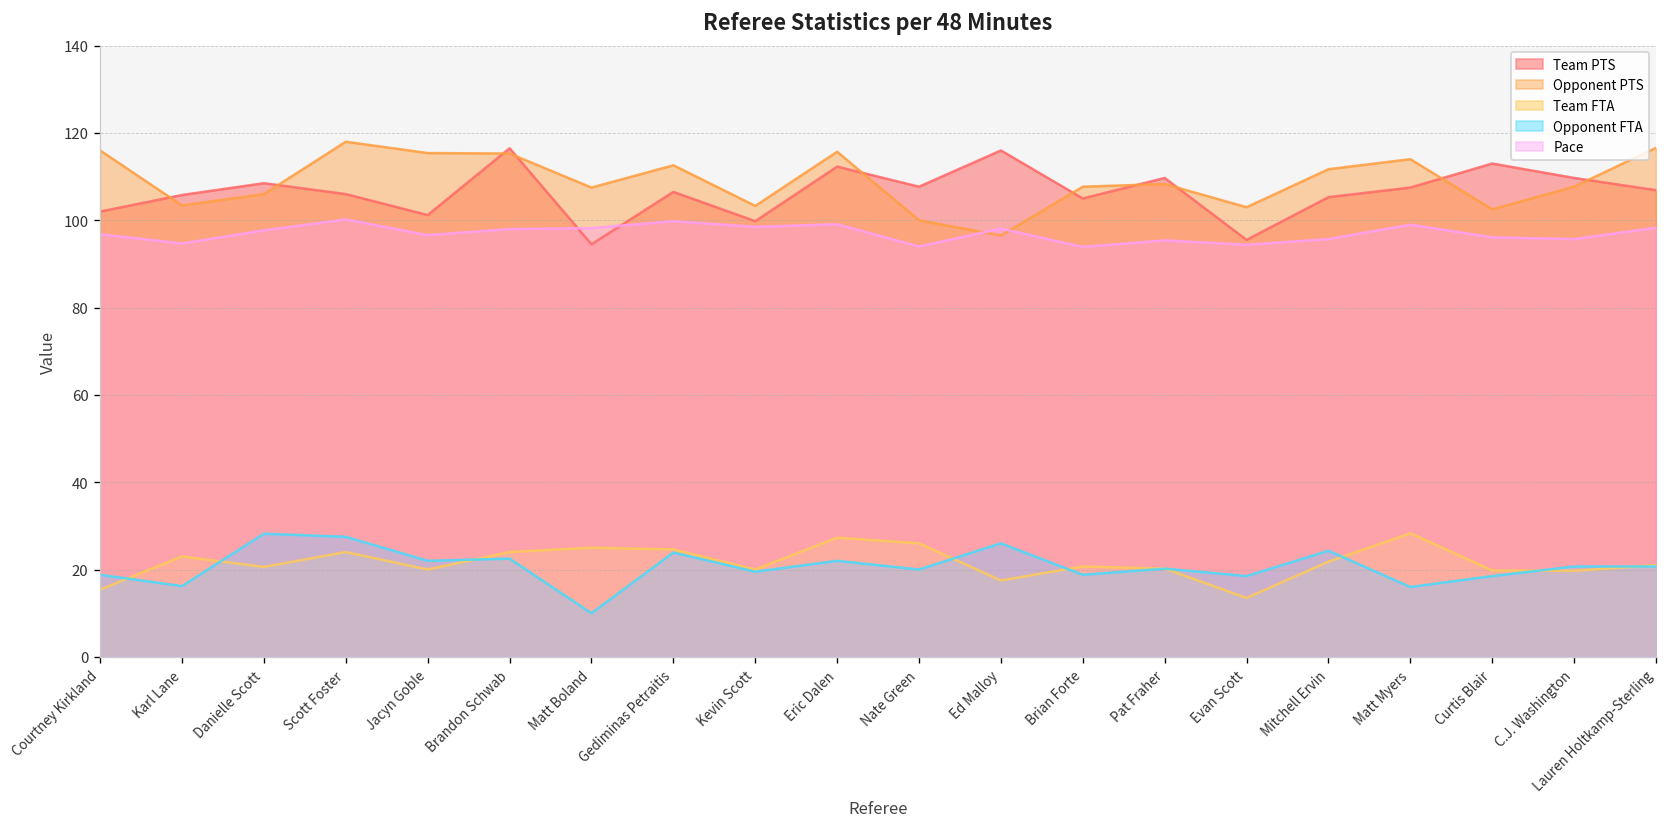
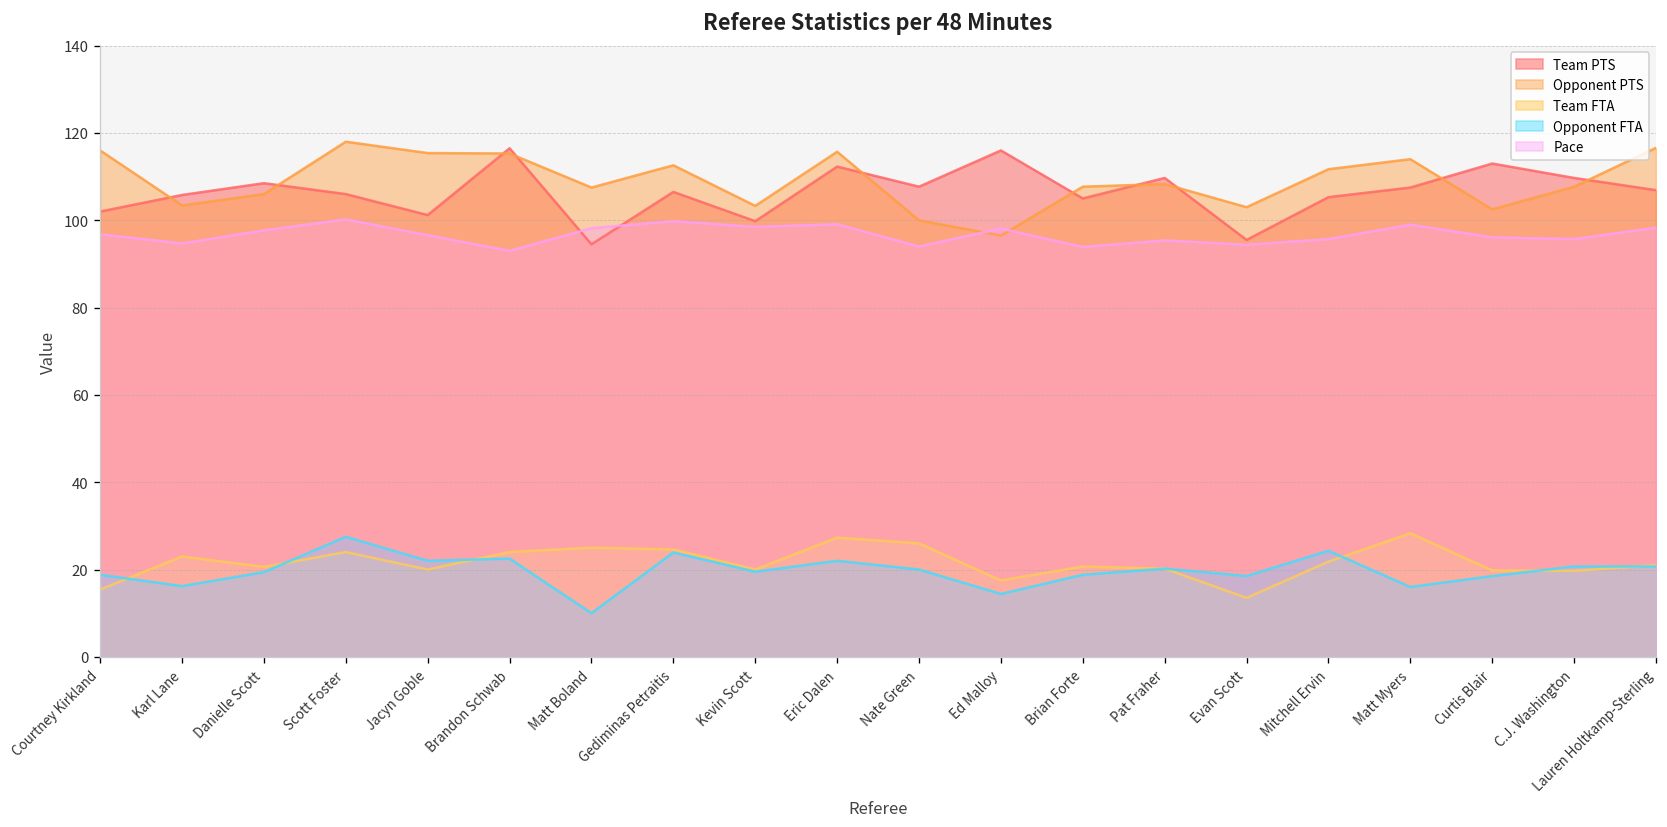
Opponent FTA, Danielle Scott: 28 -> 19
Pace, Brandon Schwab: 98 -> 93
Opponent FTA, Ed Malloy: 26 -> 14
